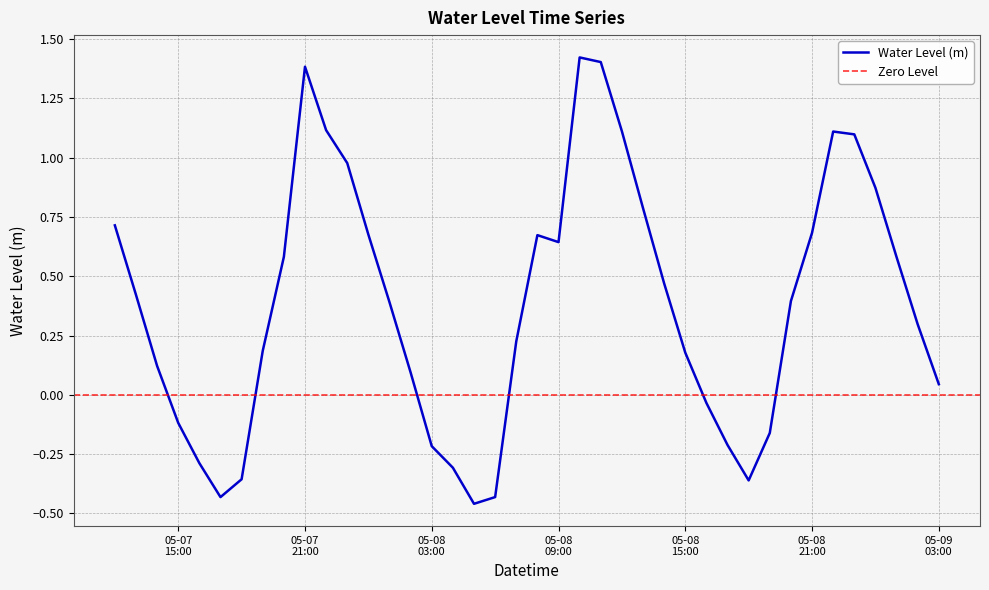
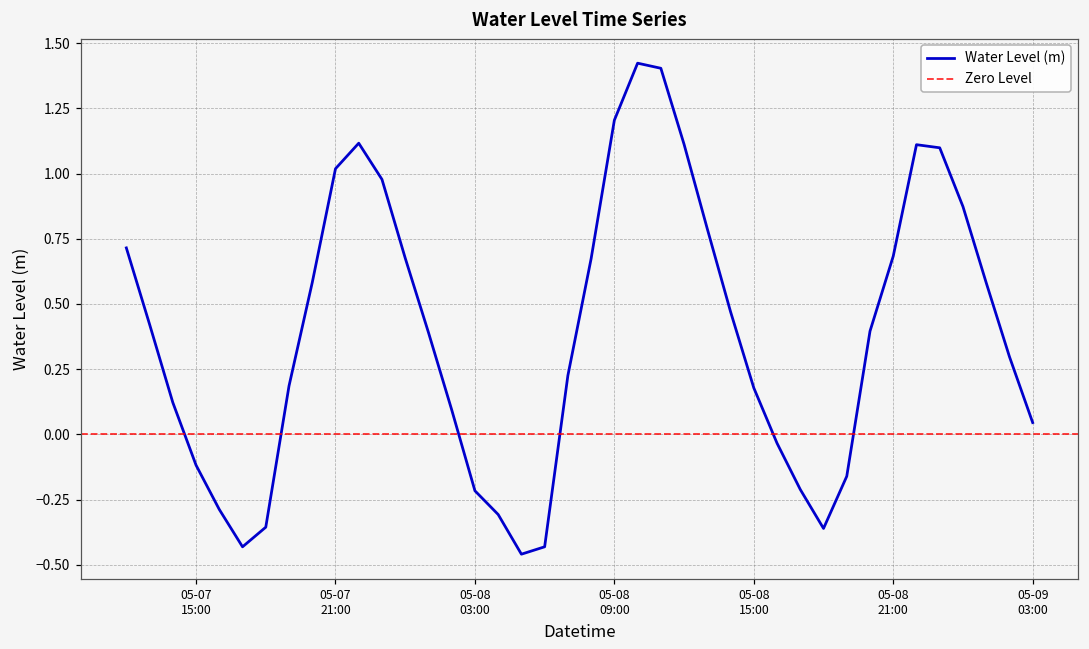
05-07 21:00: 1.38 -> 1.02
05-08 09:00: 0.64 -> 1.20
